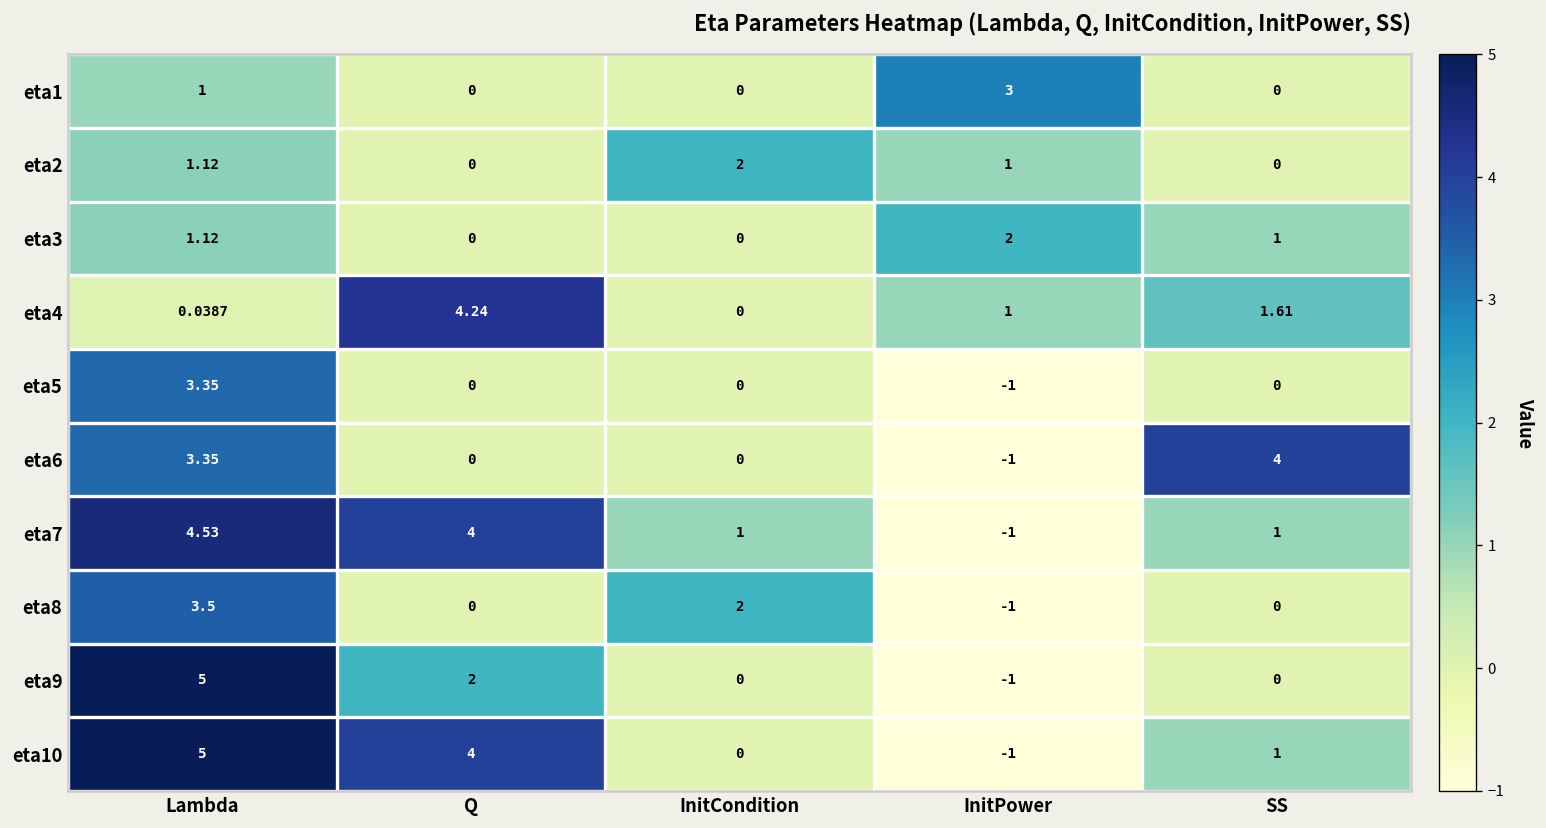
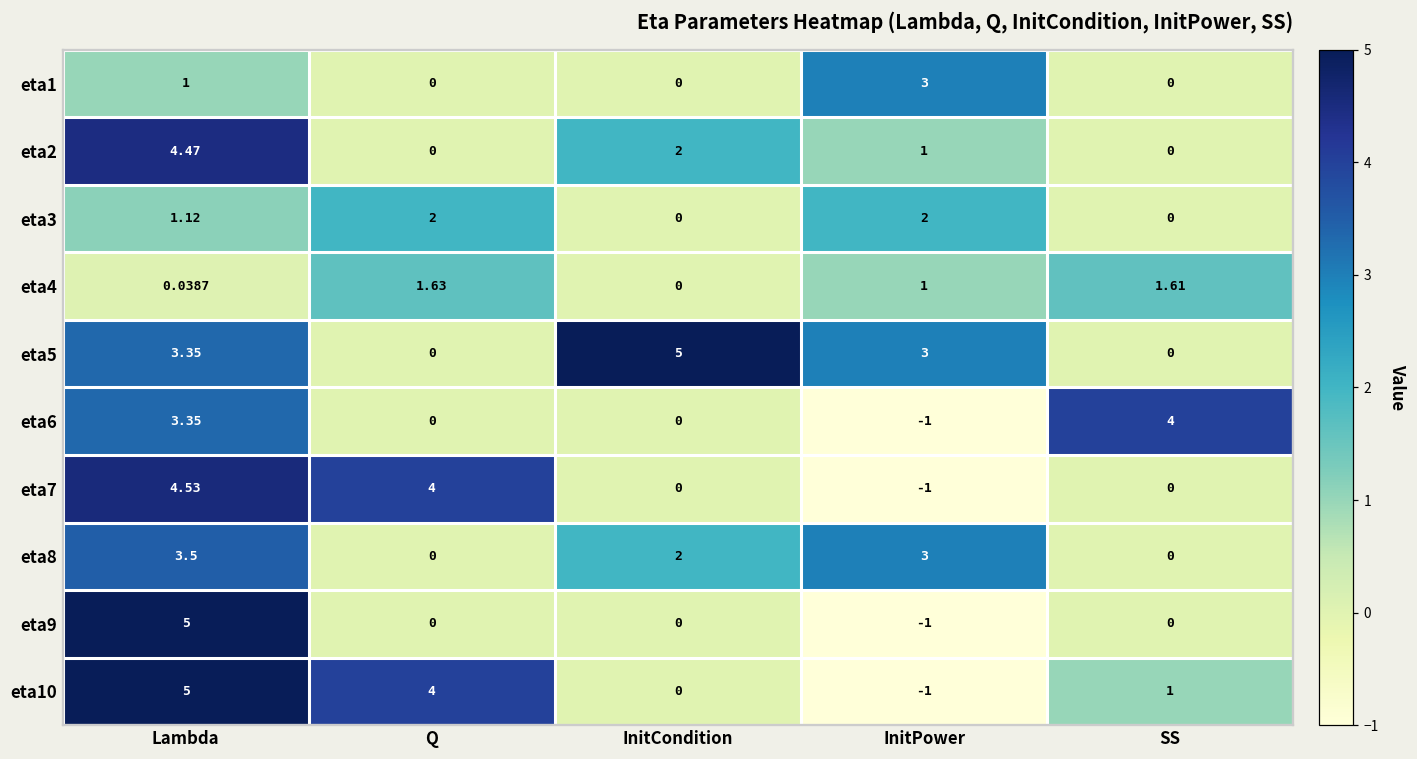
eta2, Lambda: 1.12 -> 4.47
eta3, Q: 0 -> 2
eta3, SS: 1 -> 0
eta4, Q: 4.24 -> 1.63
eta5, InitCondition: 0 -> 5
eta5, InitPower: -1 -> 3
eta7, InitCondition: 1 -> 0
eta7, SS: 1 -> 0
eta8, InitPower: -1 -> 3
eta9, Q: 2 -> 0
